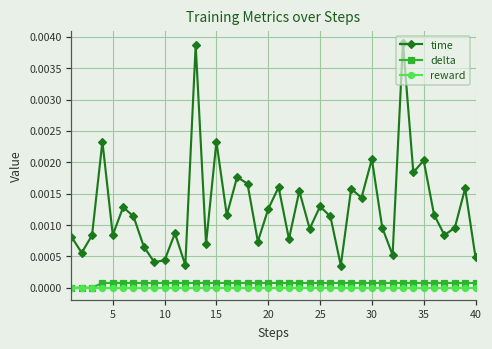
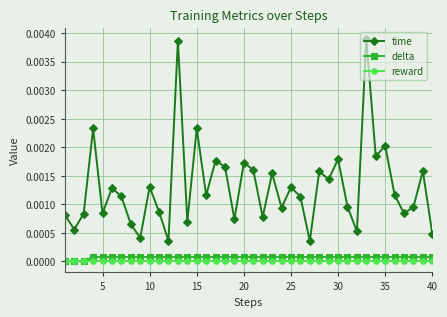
time, 10: 0.0004 -> 0.0013
time, 20: 0.0013 -> 0.0017
time, 30: 0.0021 -> 0.0018
